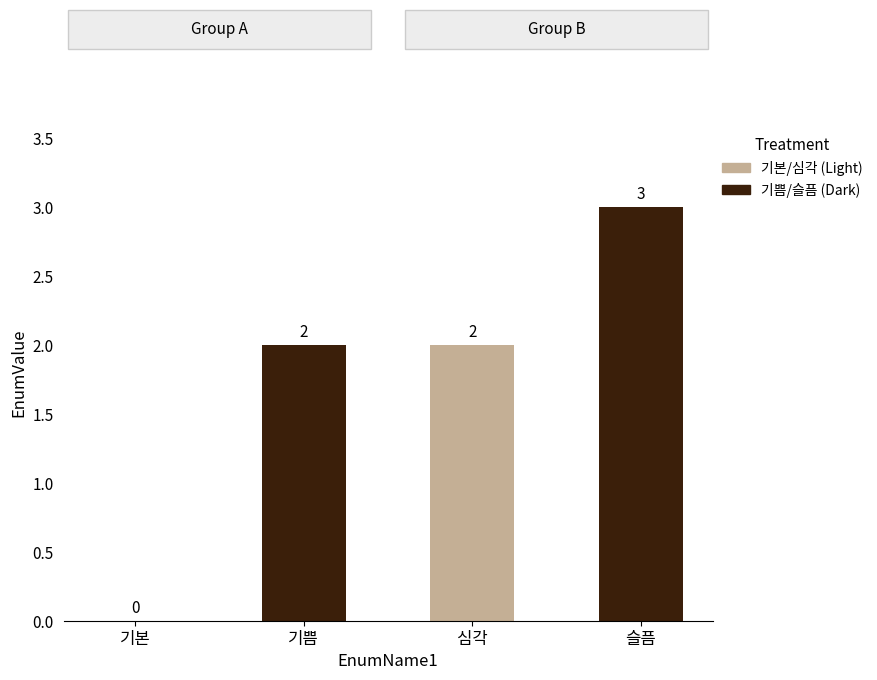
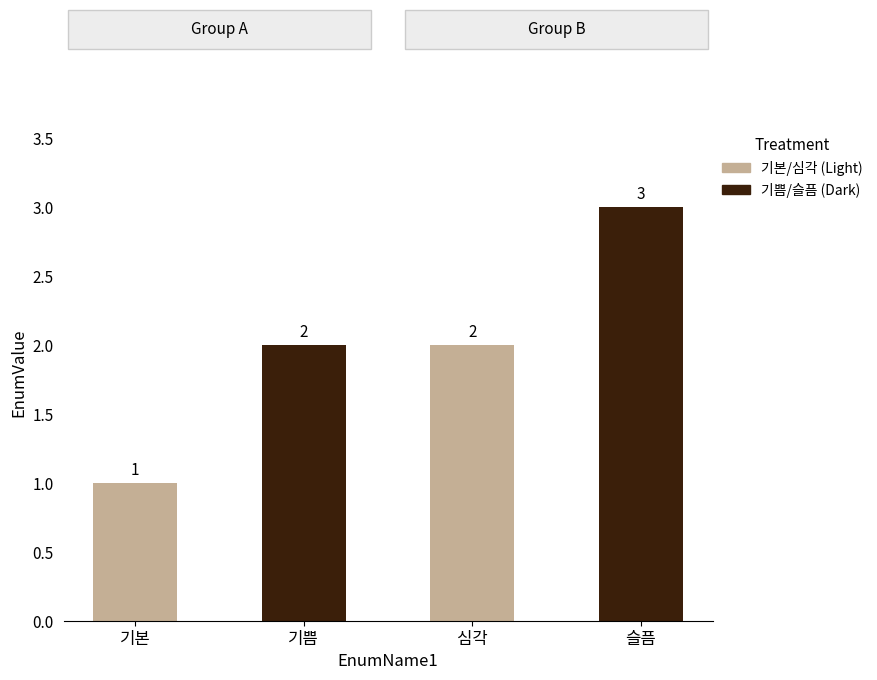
기본: 0 -> 1
